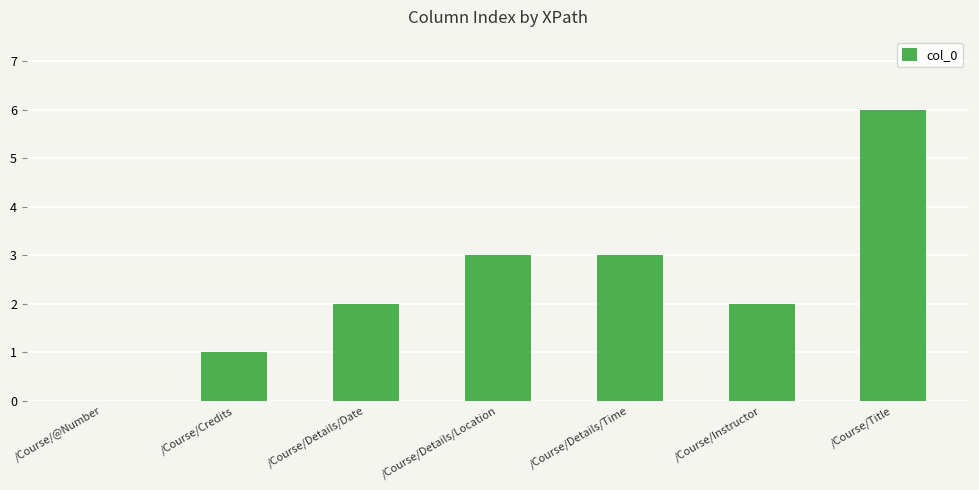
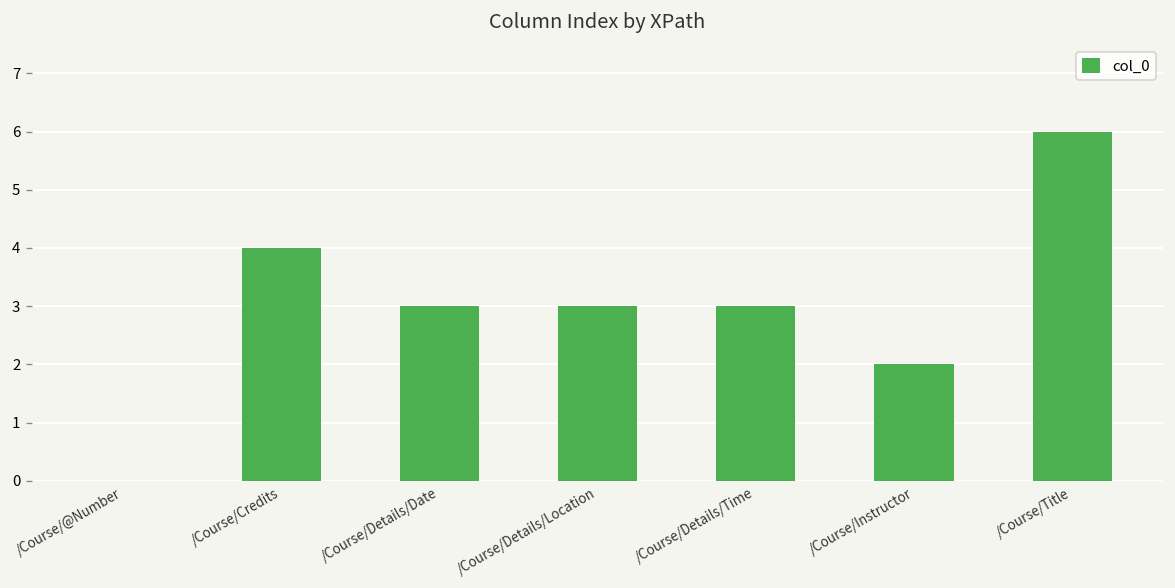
/Course/Credits: 1 -> 4
/Course/Details/Date: 2 -> 3
